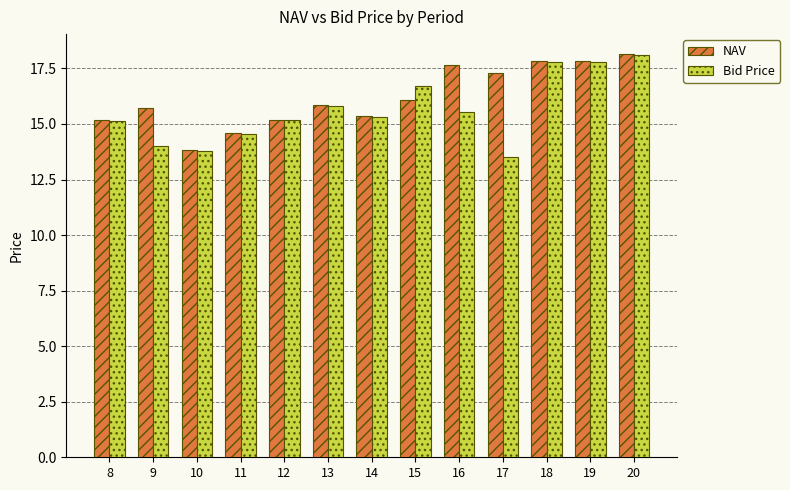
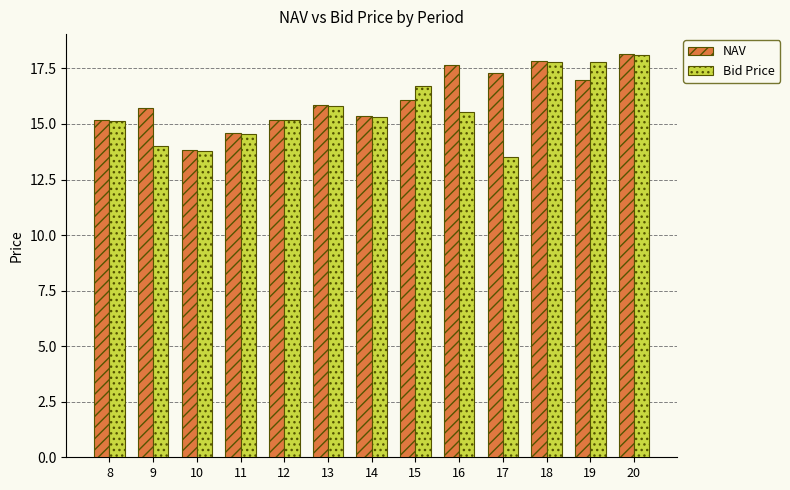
NAV, 19: 17.8 -> 17.0
